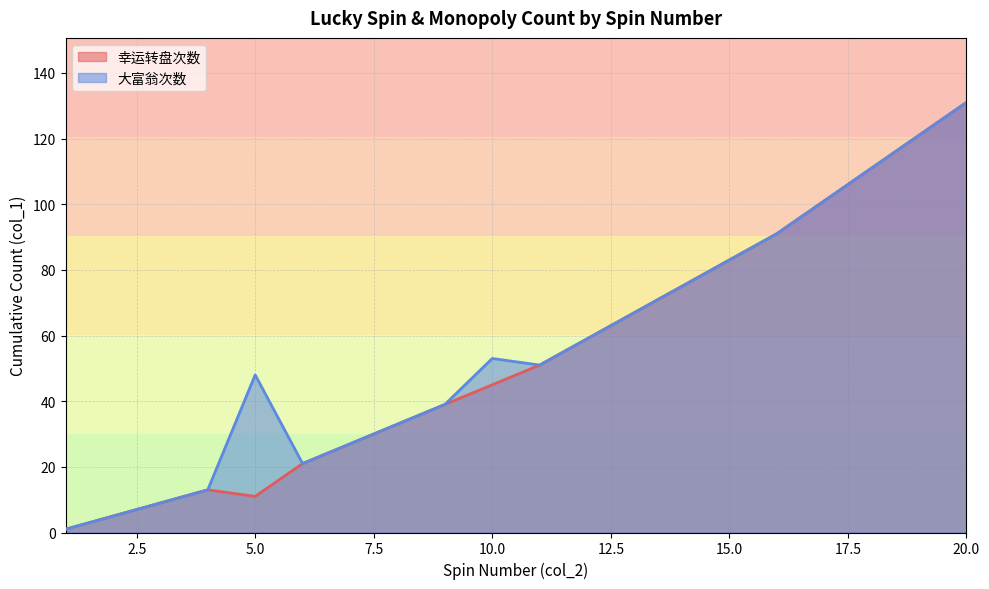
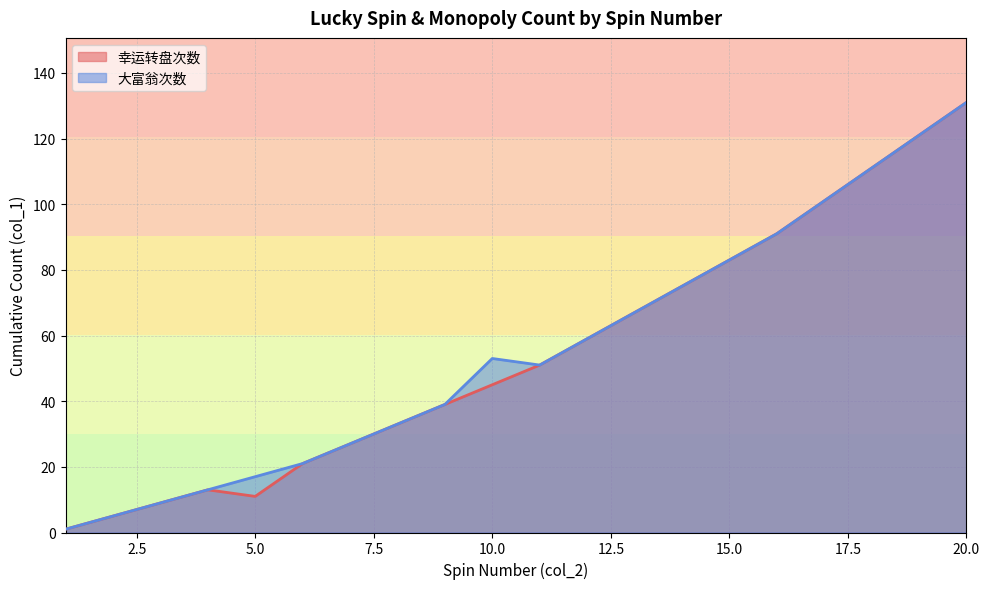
大富翁次数, 5.0: 48 -> 17
